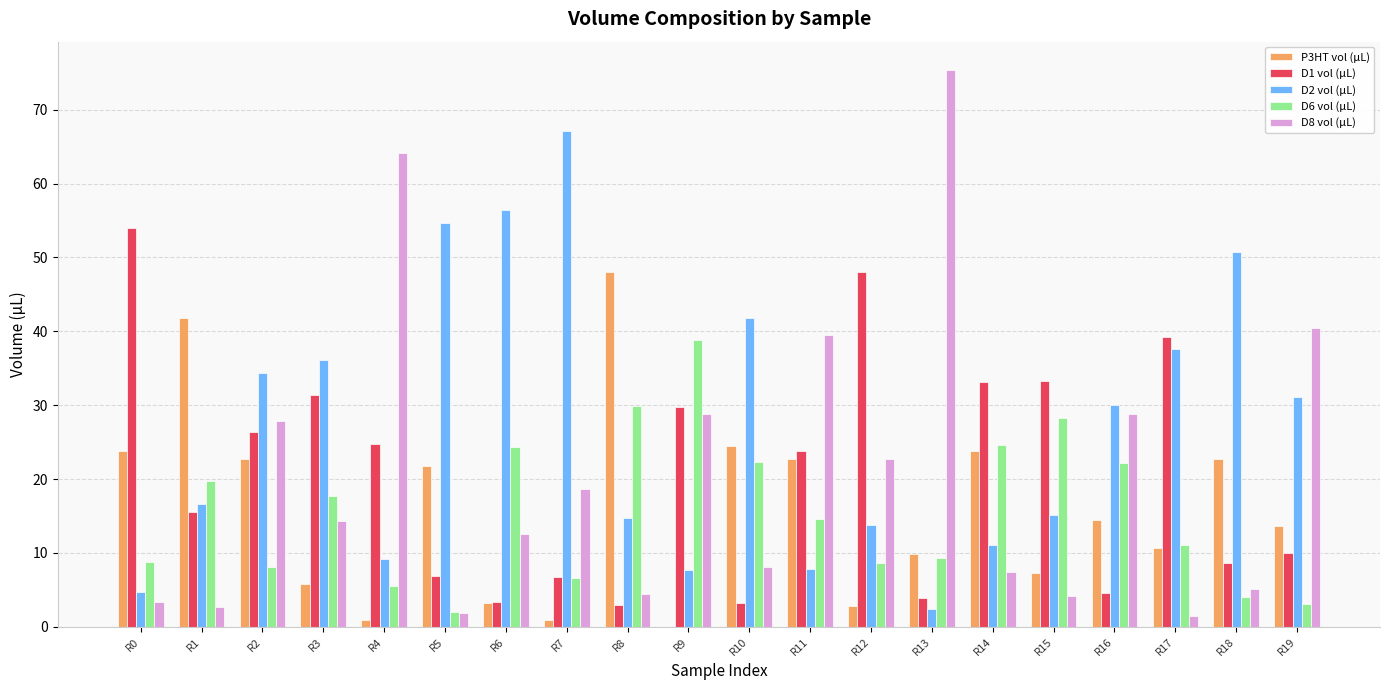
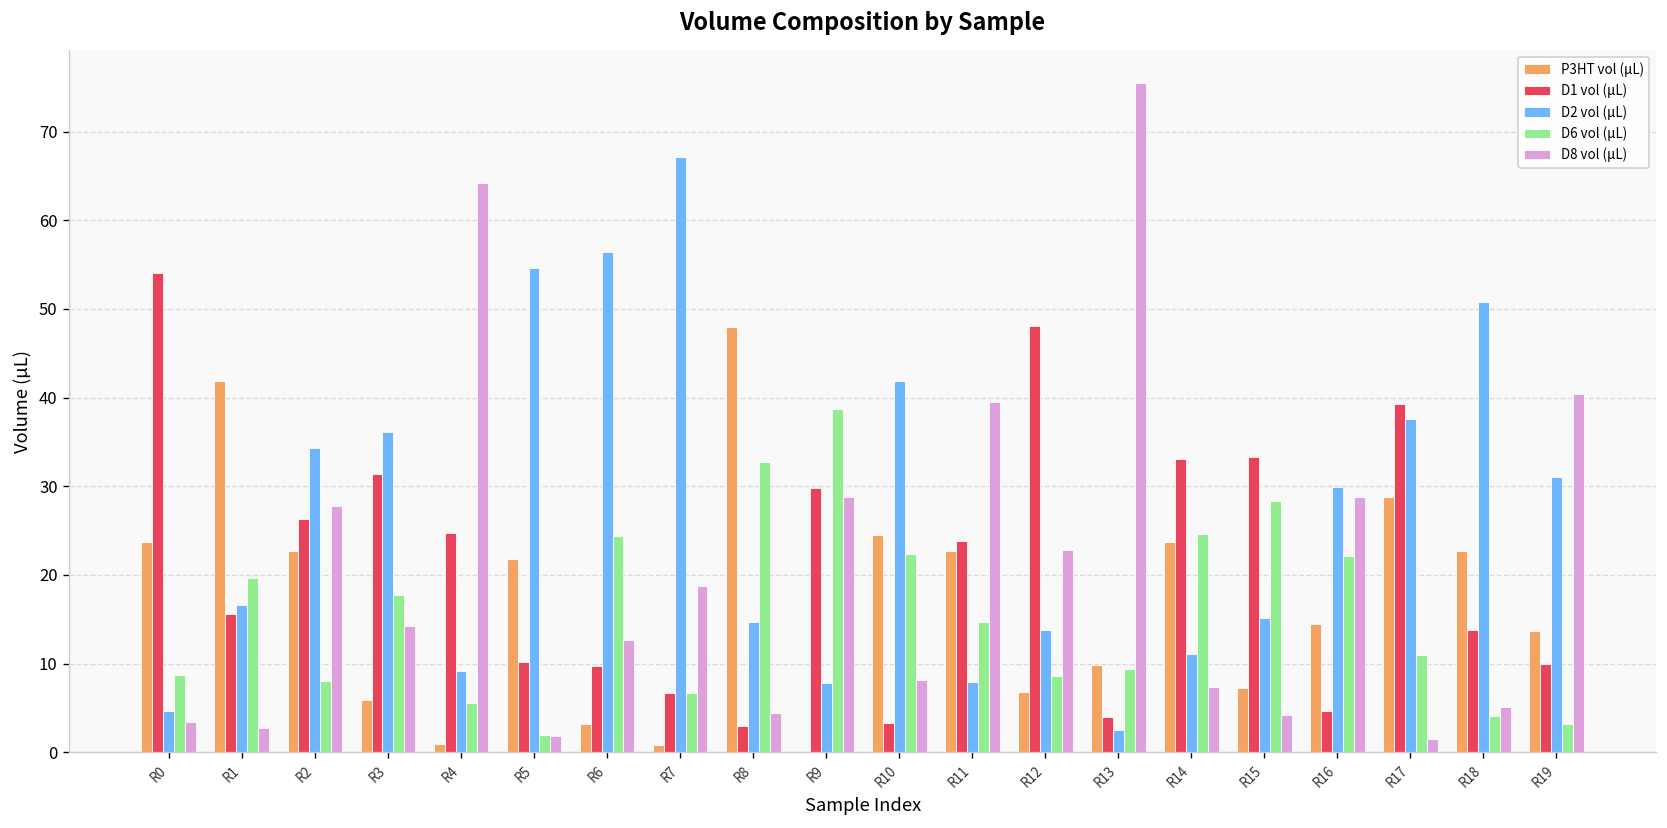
D1 vol (µL), R5: 7 -> 10
D1 vol (µL), R6: 3 -> 10
D6 vol (µL), R8: 30 -> 33
P3HT vol (µL), R12: 3 -> 7
P3HT vol (µL), R17: 11 -> 29
D1 vol (µL), R18: 9 -> 14
